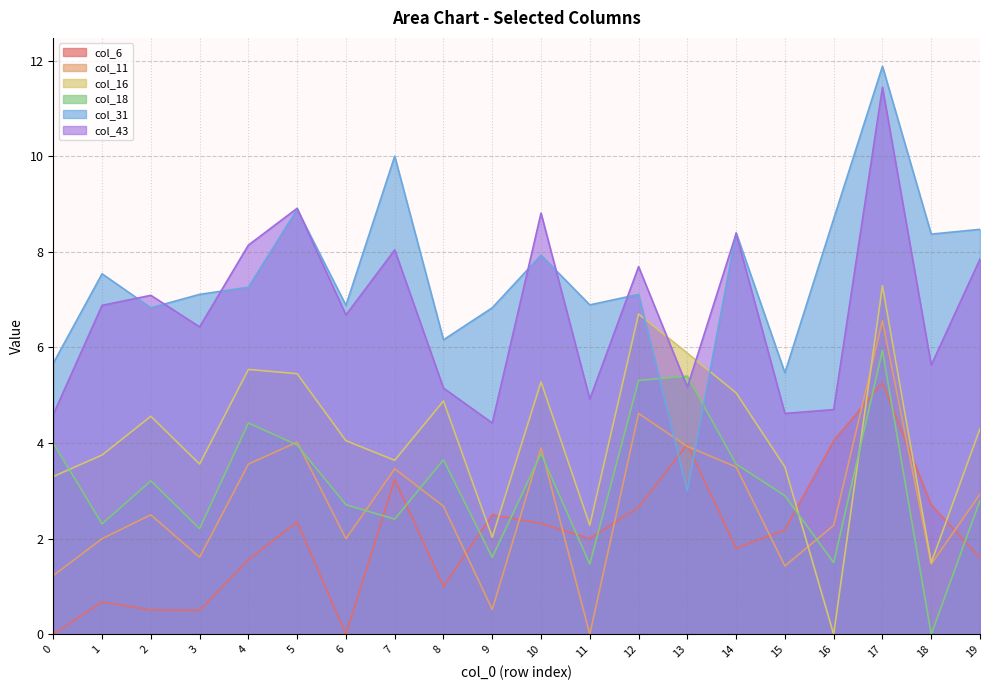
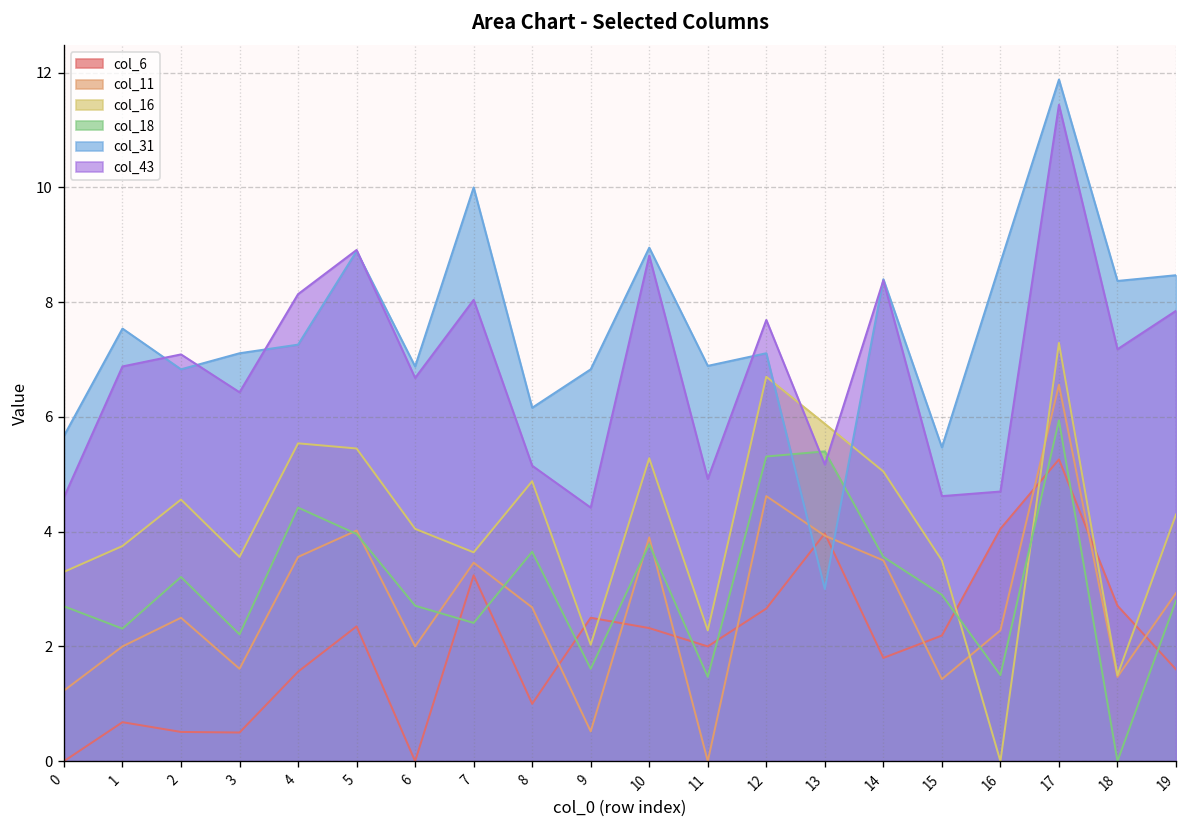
col_18, 0: 4.0 -> 2.7
col_31, 10: 7.9 -> 9.0
col_43, 18: 5.6 -> 7.2
